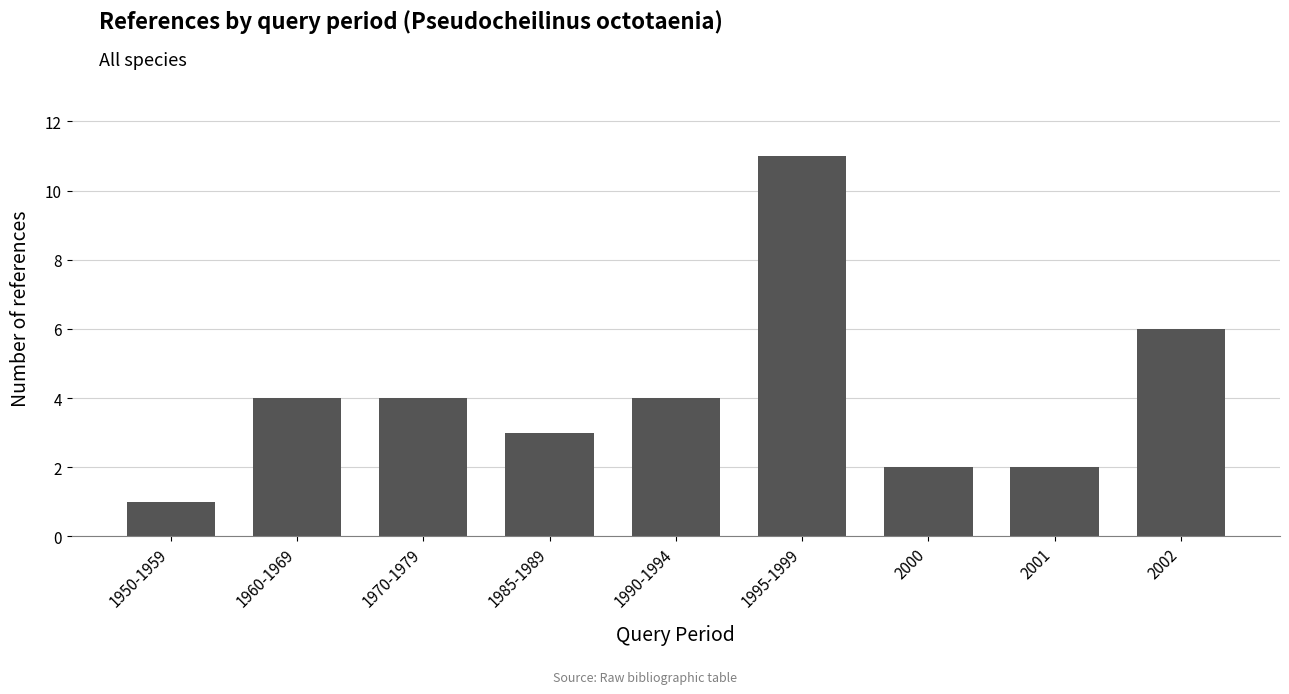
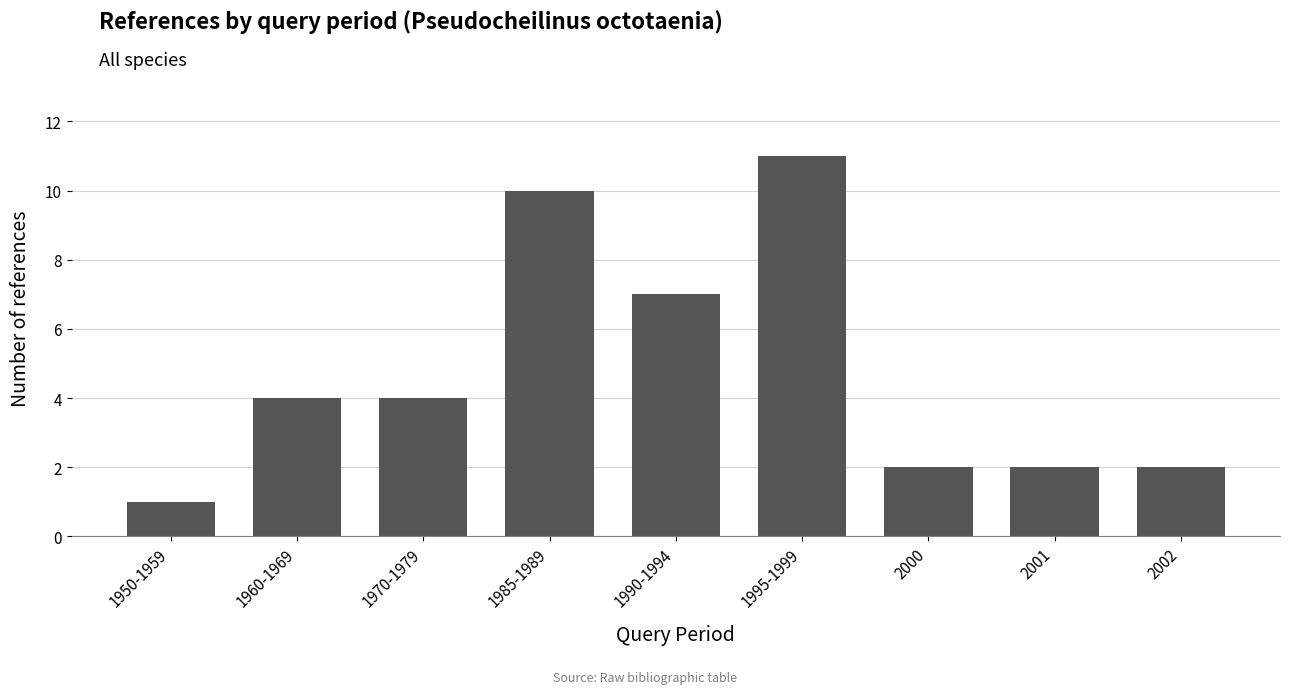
1985-1989: 3 -> 10
1990-1994: 4 -> 7
2002: 6 -> 2
